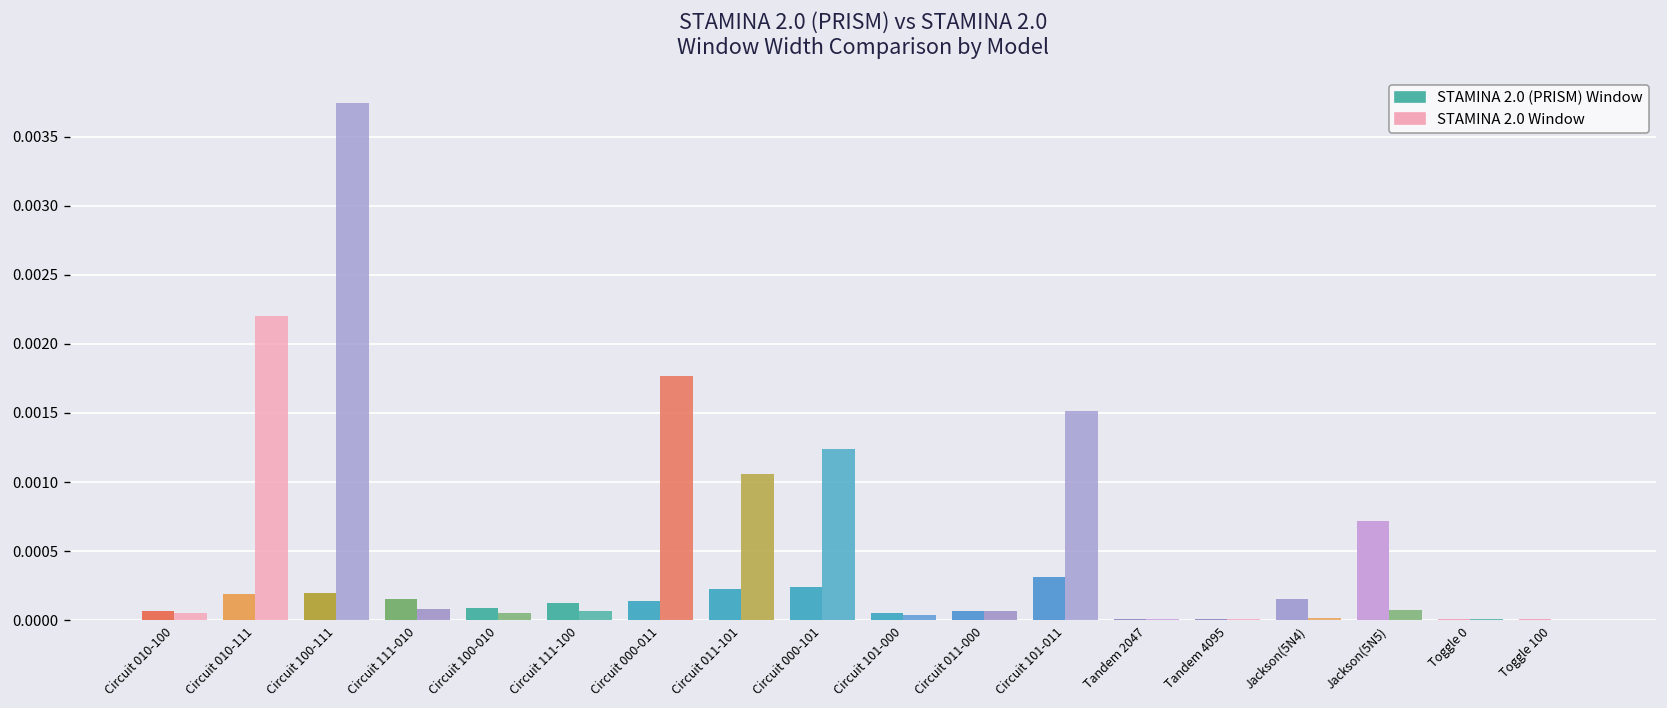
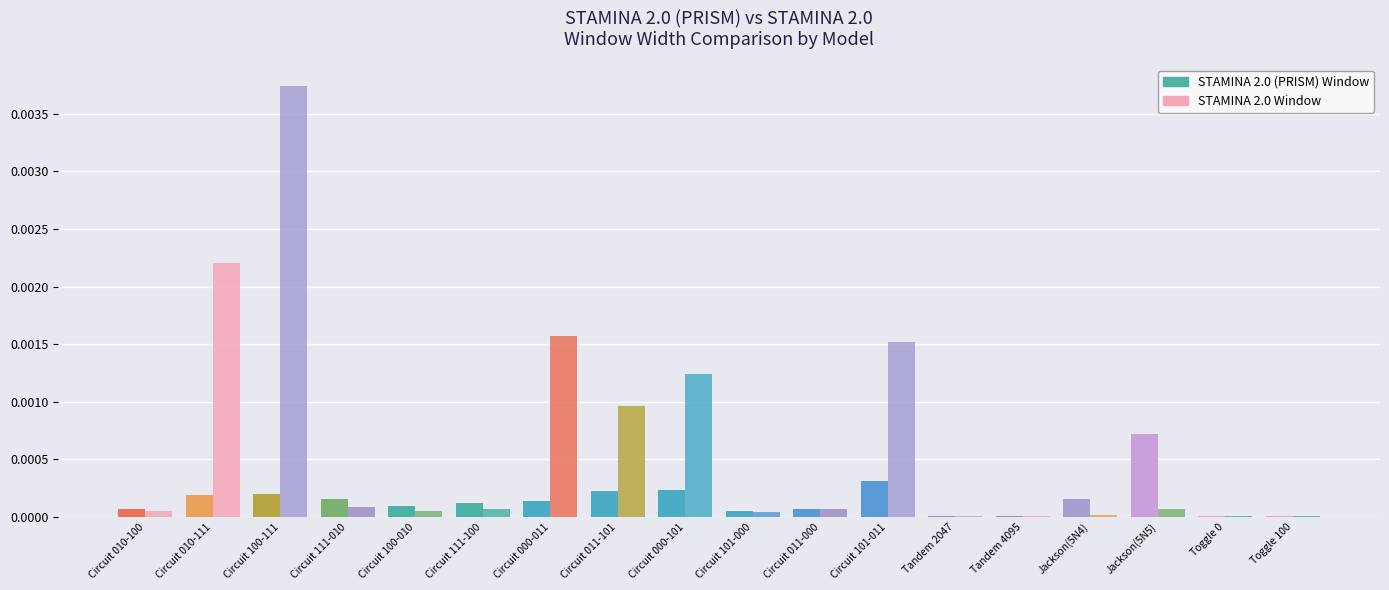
STAMINA 2.0 Window, Circuit 000-011: 0.00177 -> 0.00157
STAMINA 2.0 Window, Circuit 011-101: 0.00106 -> 0.00096
